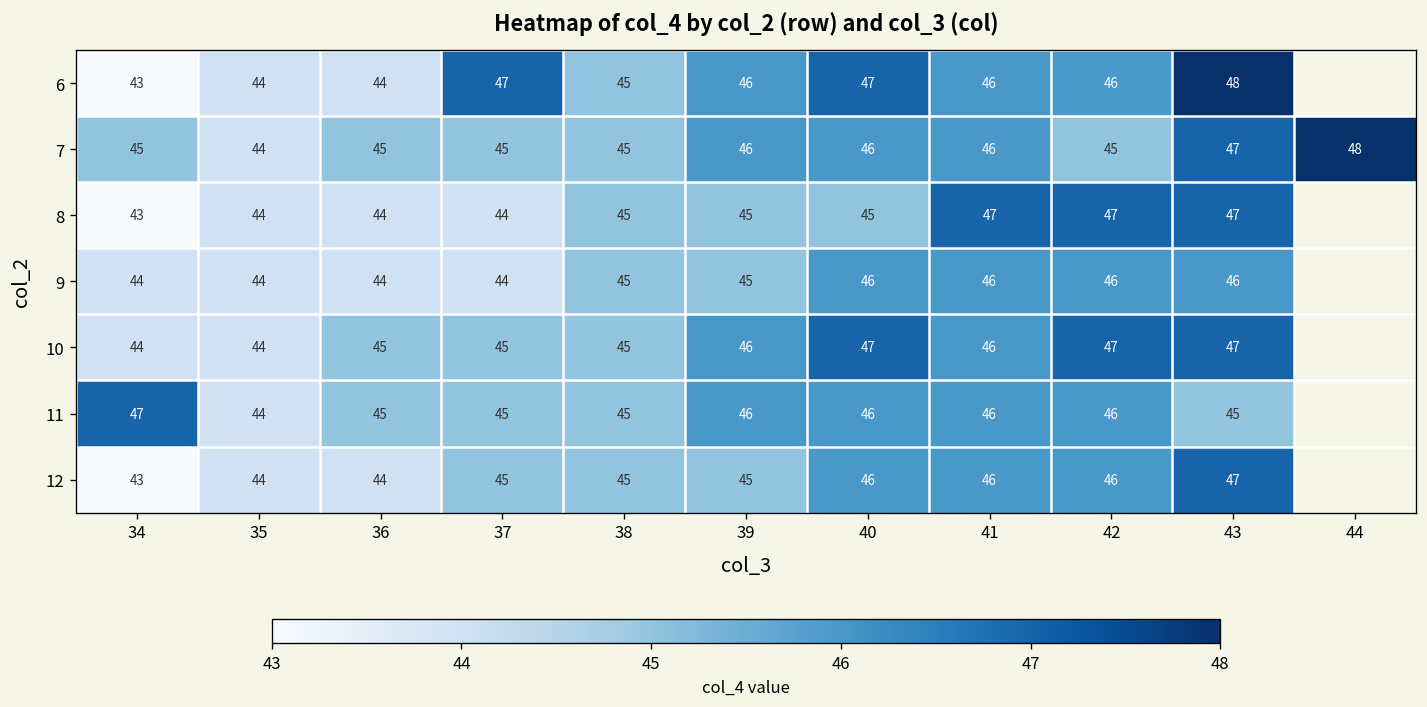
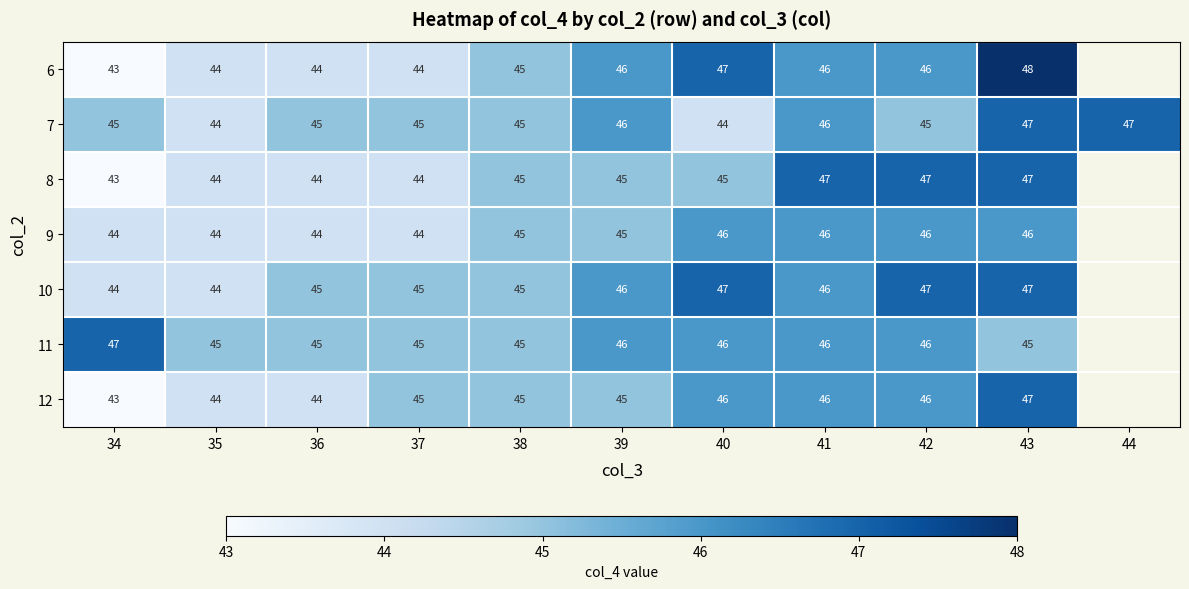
6, 37: 47 -> 44
7, 40: 46 -> 44
7, 44: 48 -> 47
11, 35: 44 -> 45
